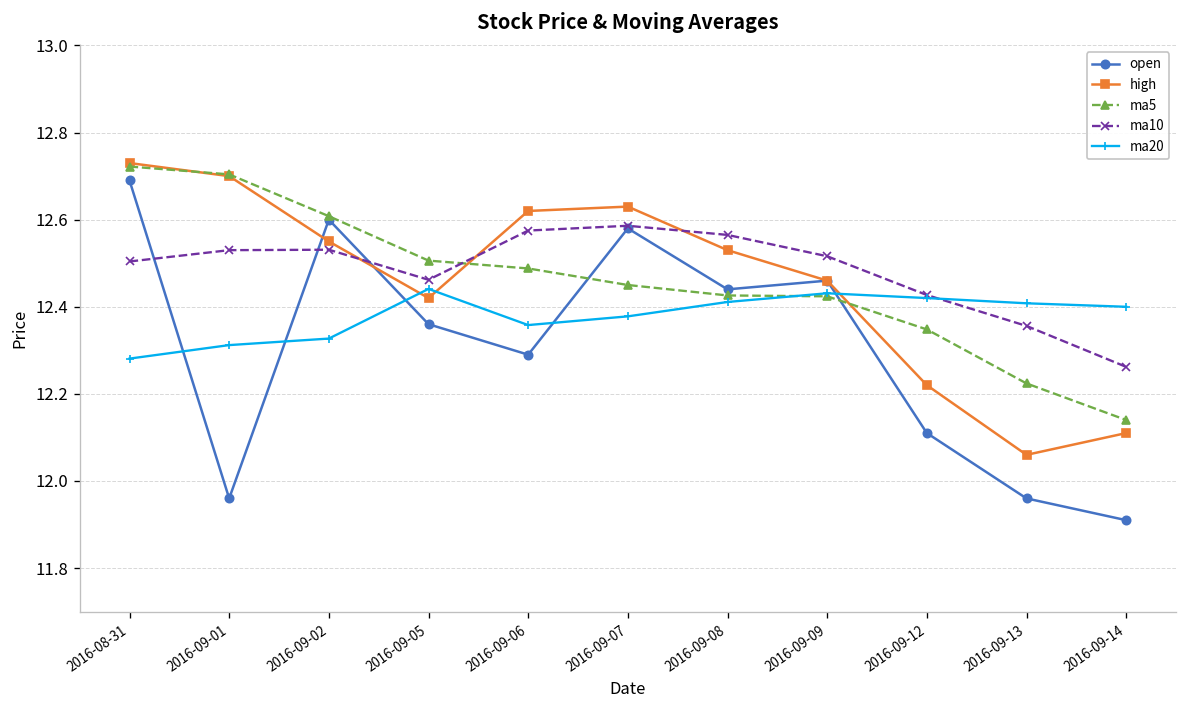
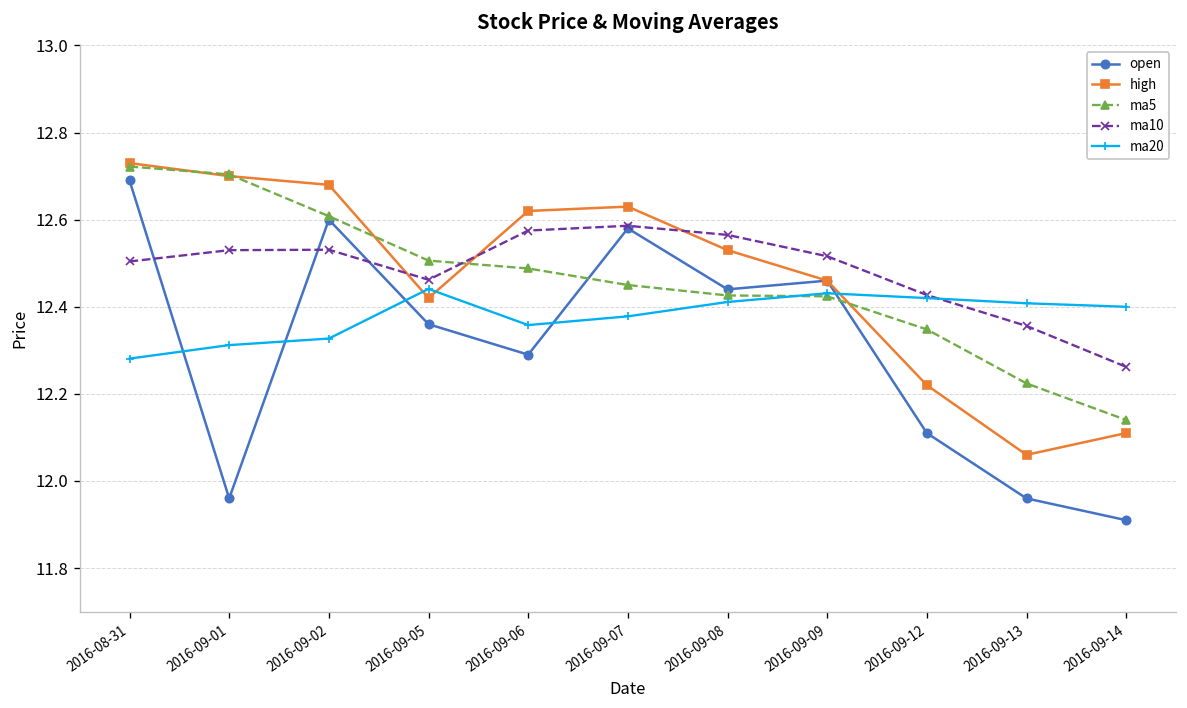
high, 2016-09-02: 12.55 -> 12.68
